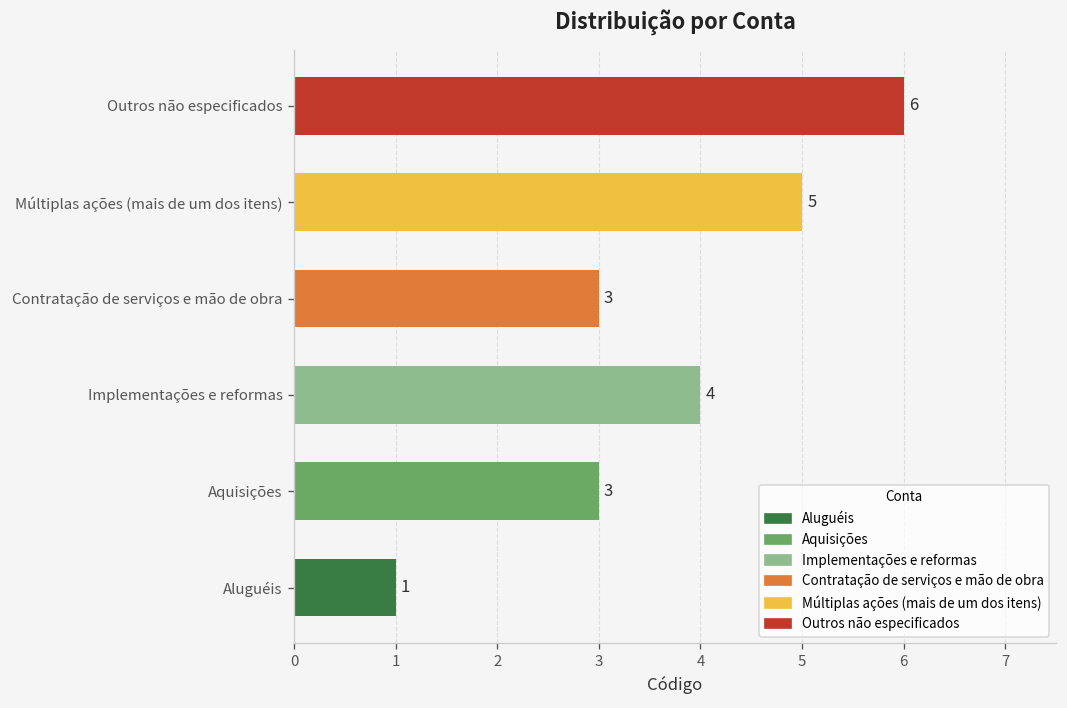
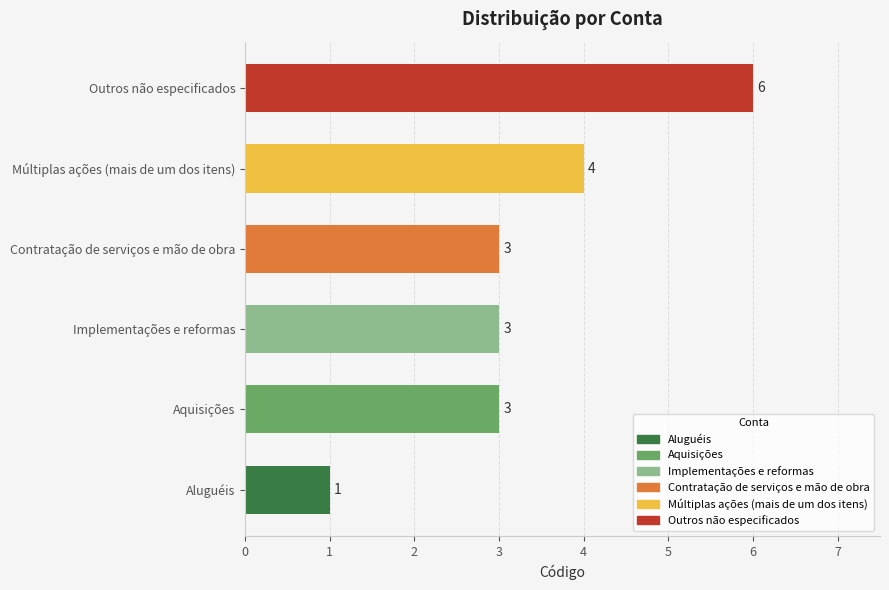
Múltiplas ações (mais de um dos itens): 5 -> 4
Implementações e reformas: 4 -> 3
